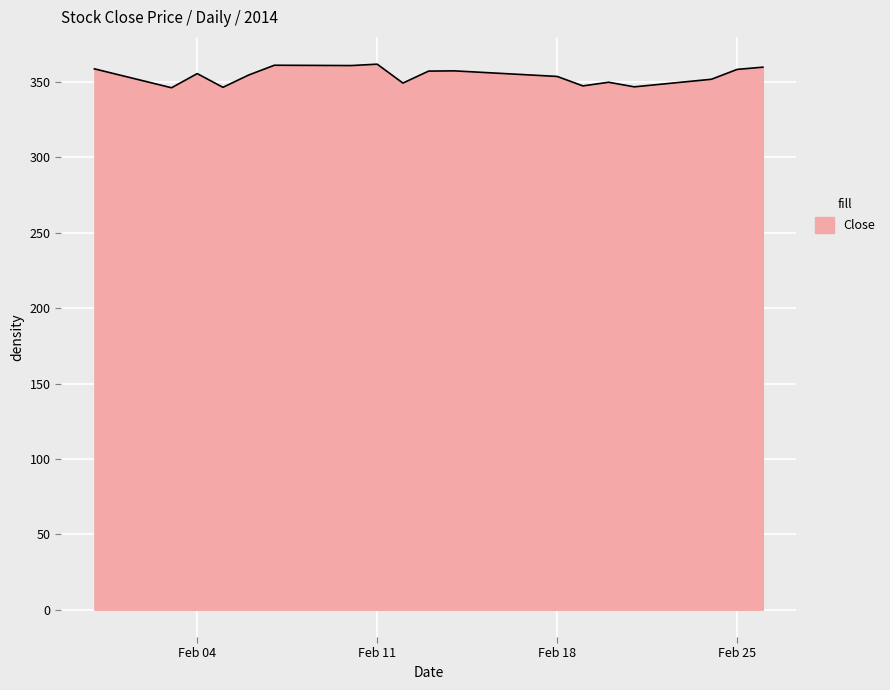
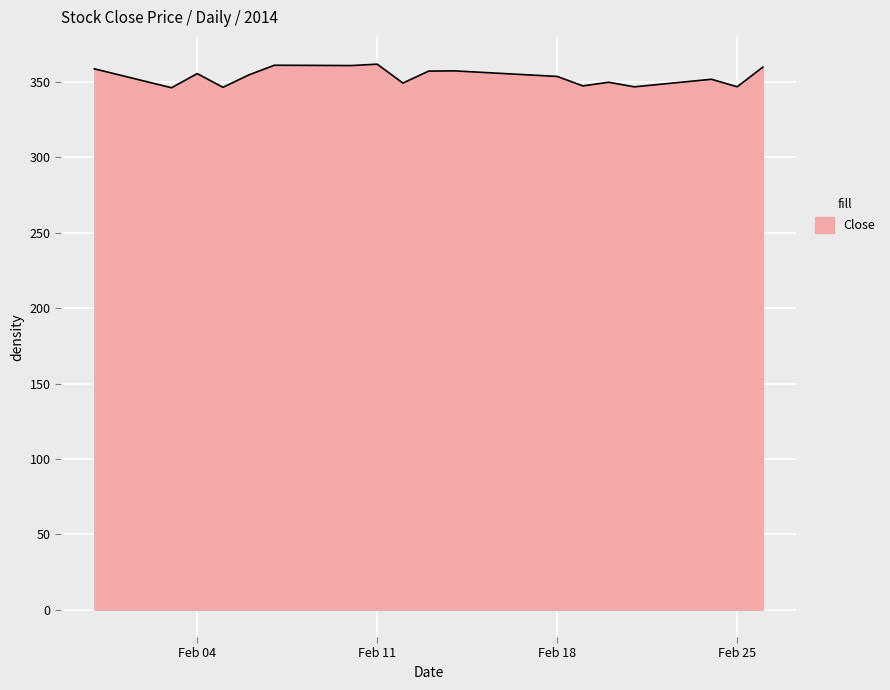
Feb 25: 358 -> 347
